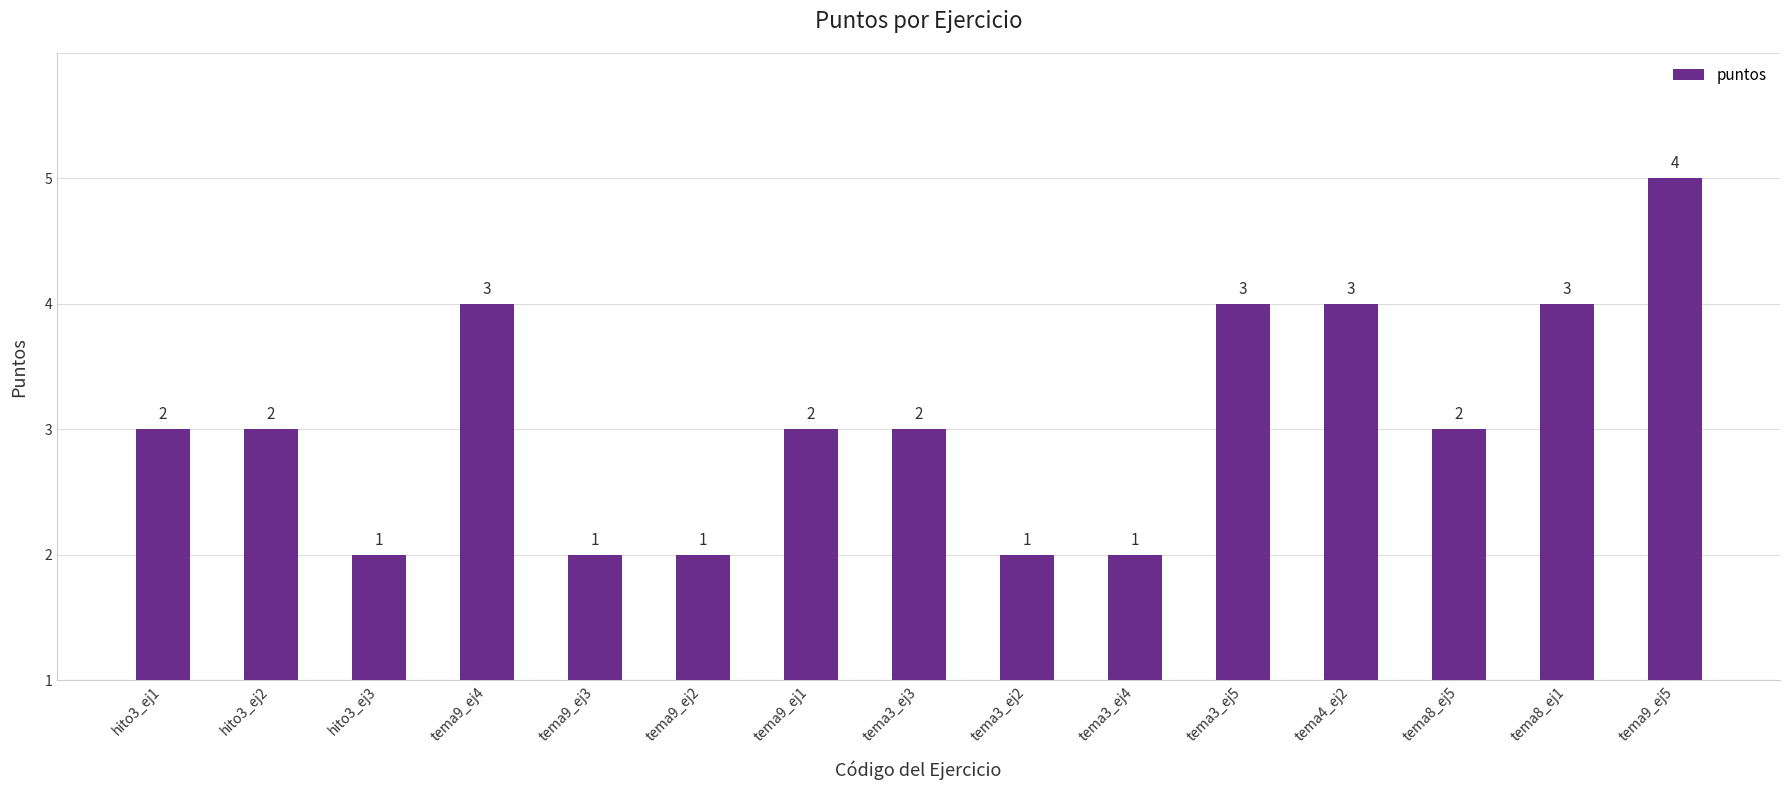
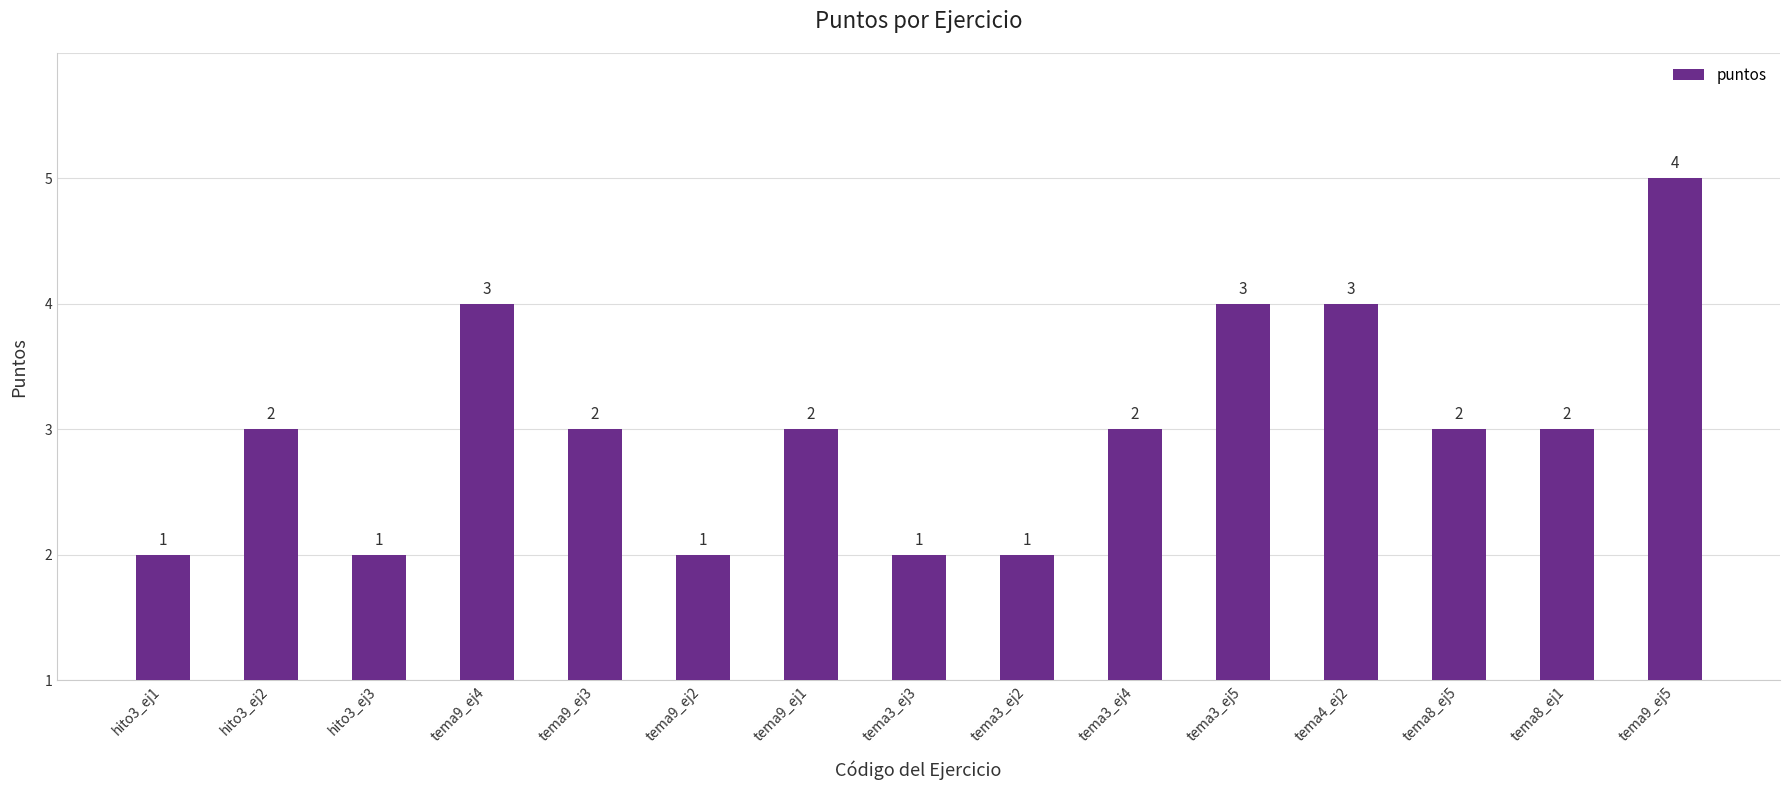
hito3_ej1: 2 -> 1
tema9_ej3: 1 -> 2
tema3_ej3: 2 -> 1
tema3_ej4: 1 -> 2
tema8_ej1: 3 -> 2
